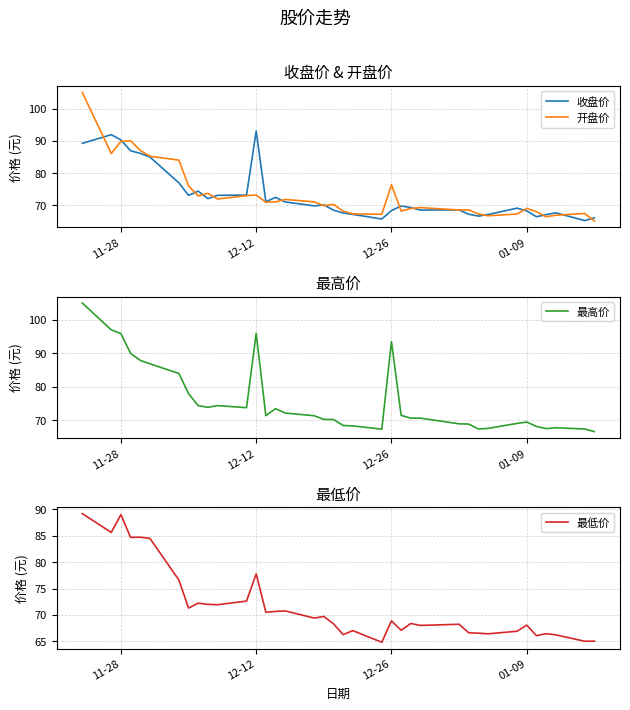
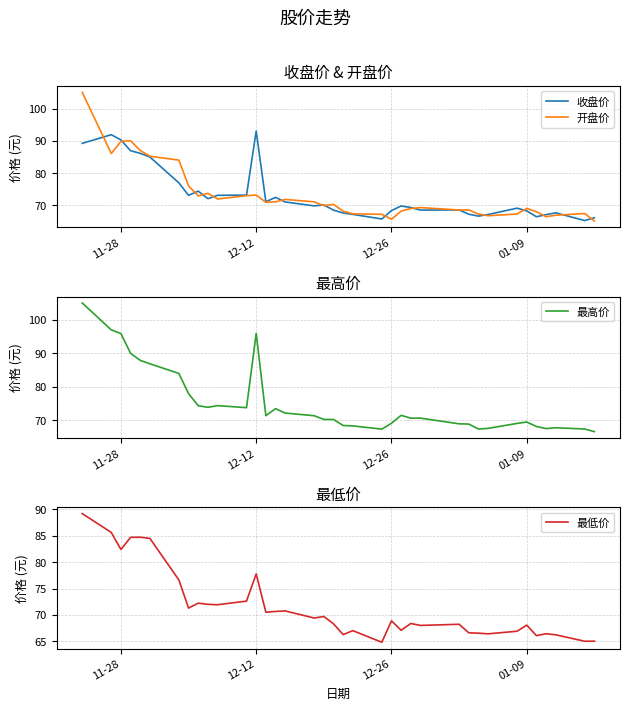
收盘价 & 开盘价, 开盘价, 12-26: 76 -> 66
最高价, 12-26: 94 -> 69
最低价, 11-28: 89 -> 82
